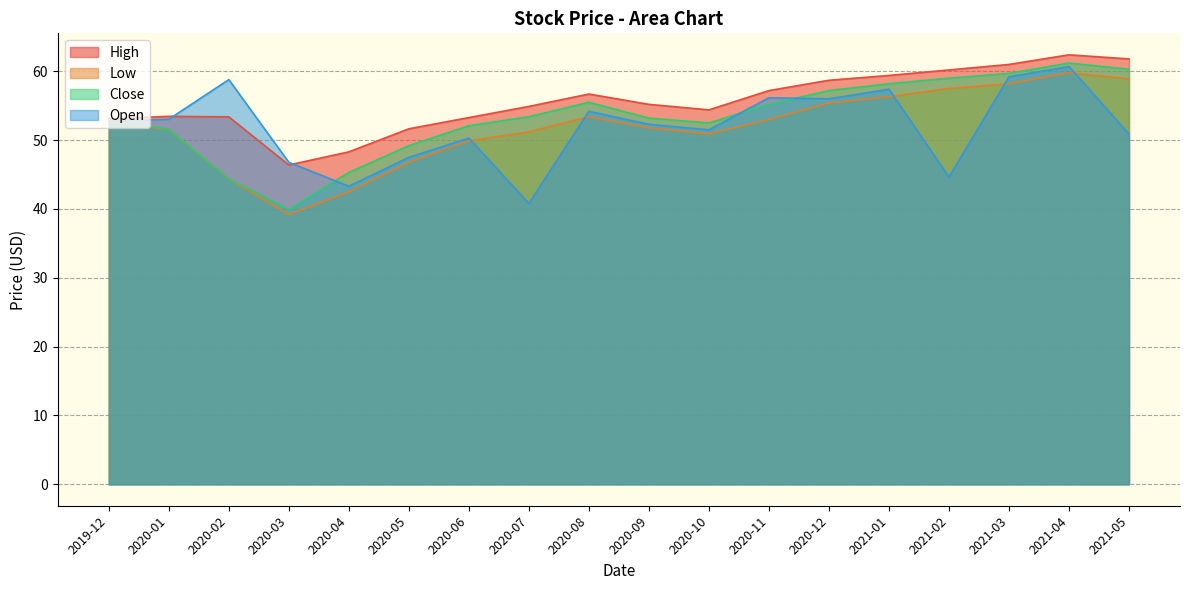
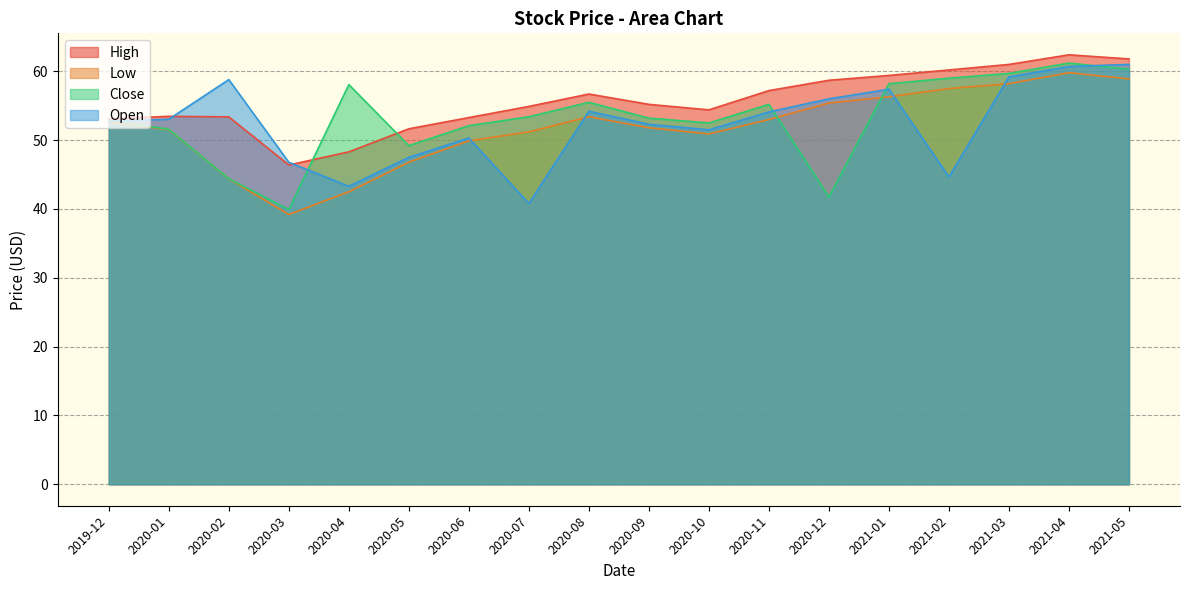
Close, 2020-04: 45 -> 58
Open, 2020-11: 56 -> 54
Close, 2020-12: 57 -> 42
Open, 2021-05: 51 -> 61
